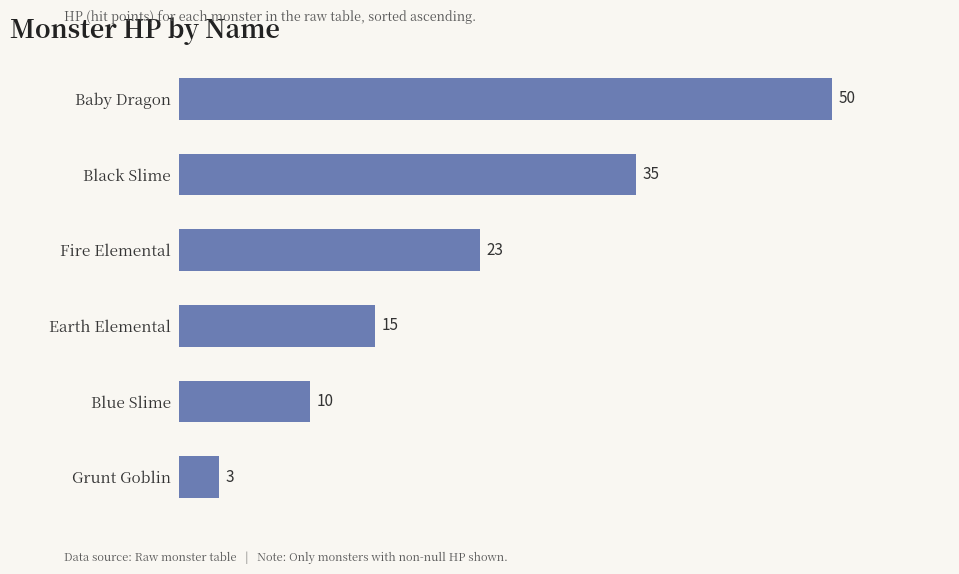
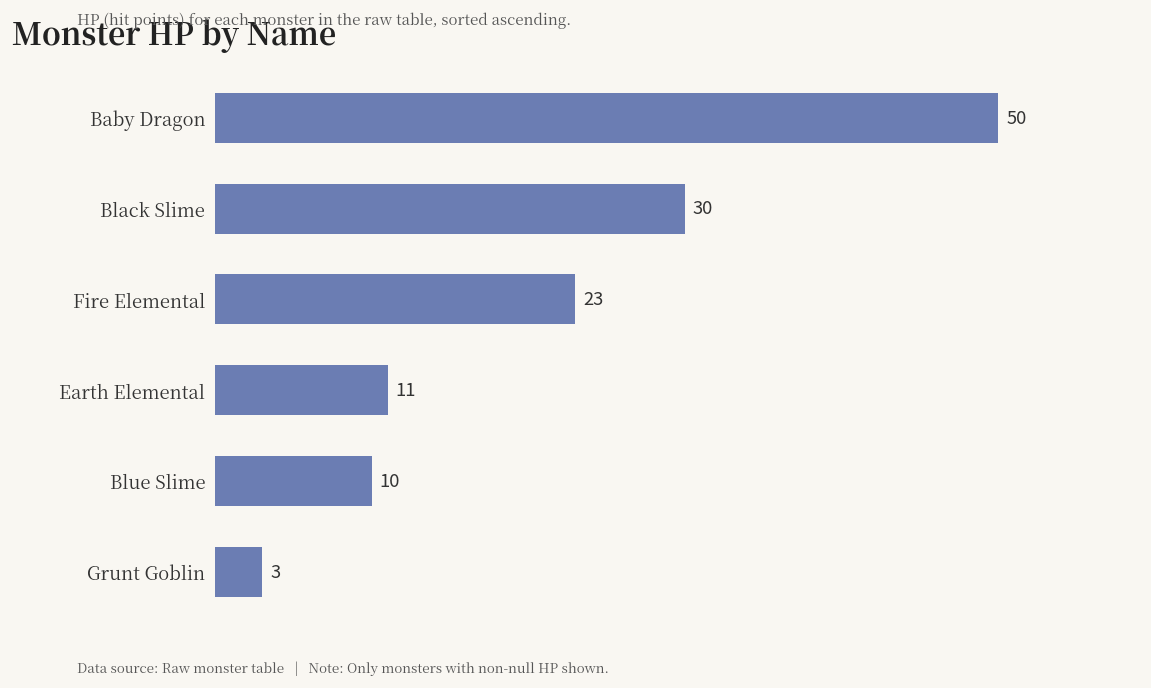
Black Slime: 35 -> 30
Earth Elemental: 15 -> 11
